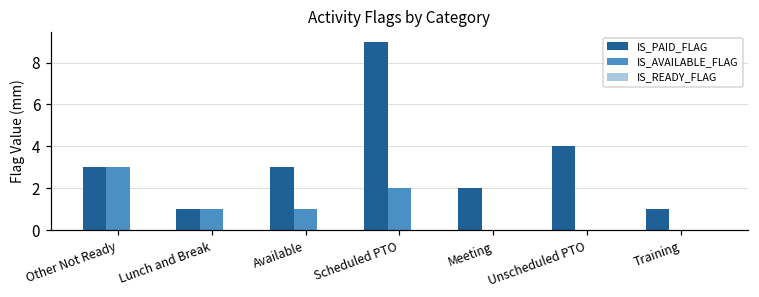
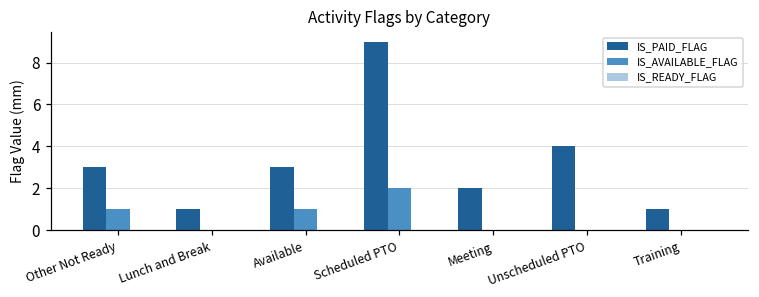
IS_AVAILABLE_FLAG, Other Not Ready: 3 -> 1
IS_AVAILABLE_FLAG, Lunch and Break: 1 -> 0
